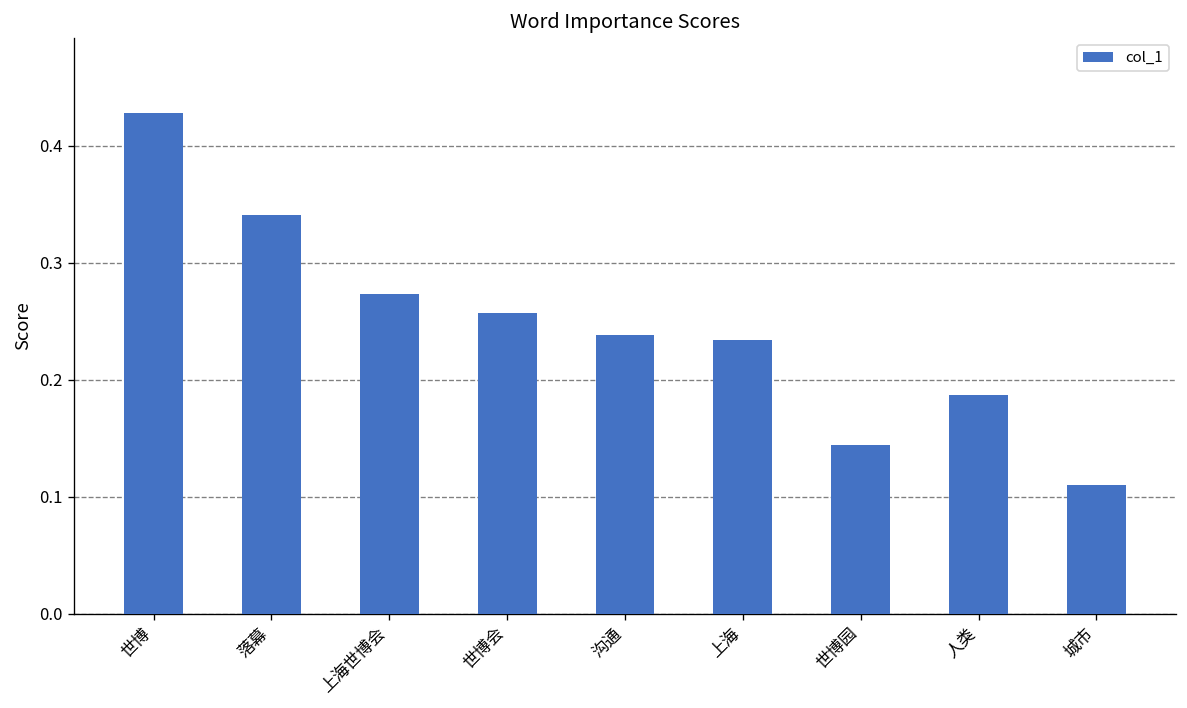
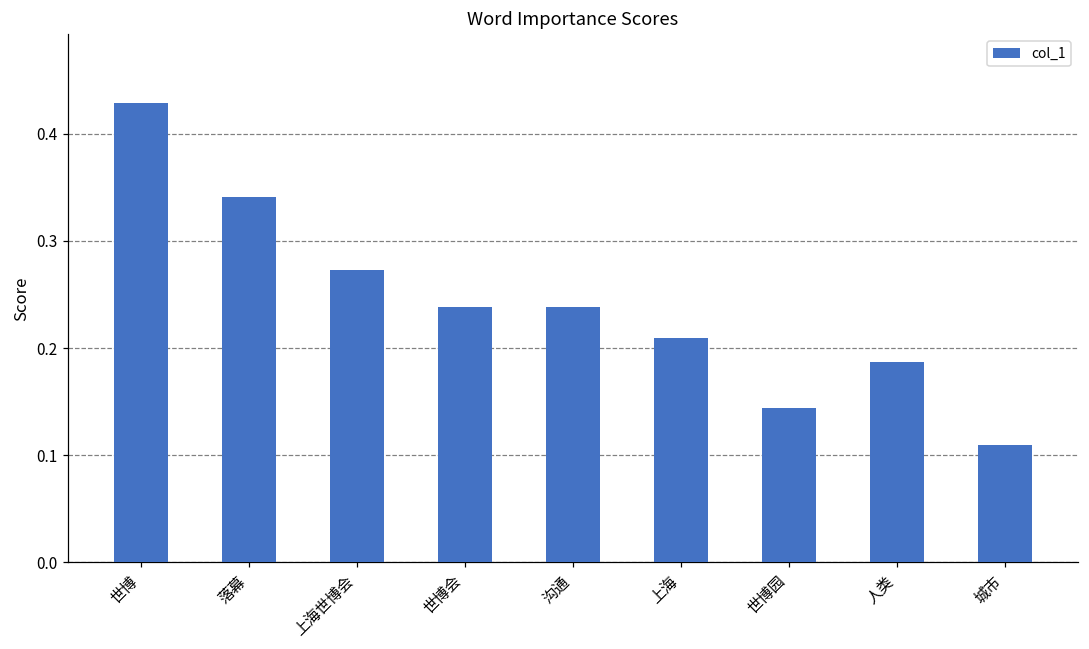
世博会: 0.26 -> 0.24
上海: 0.23 -> 0.21
